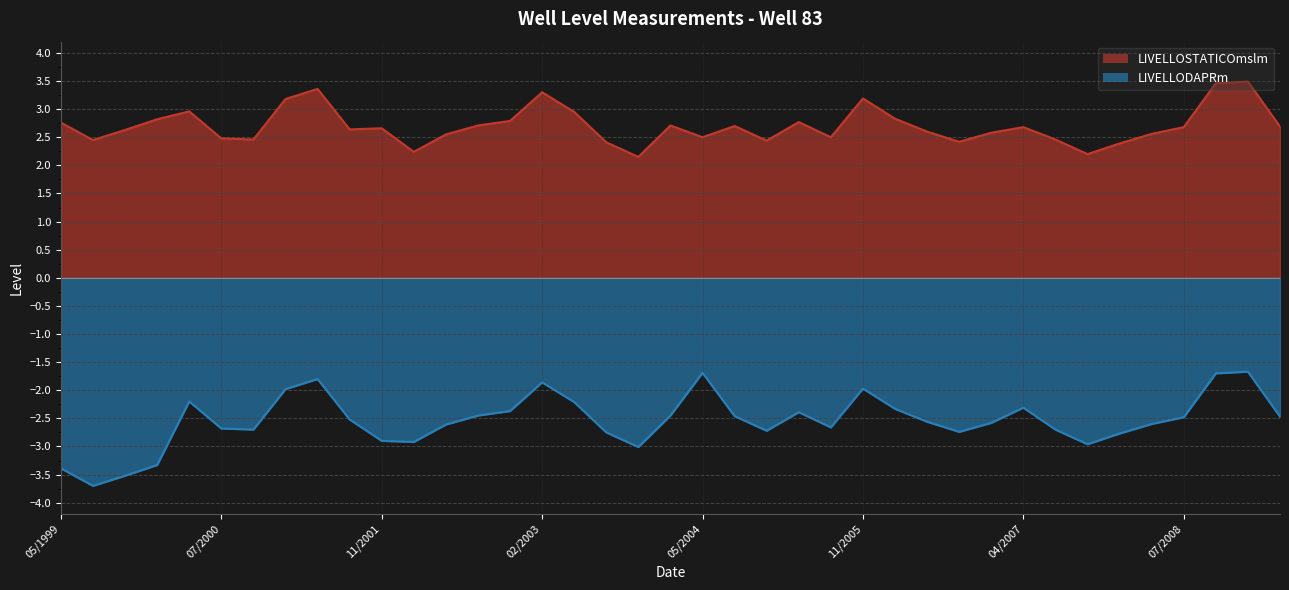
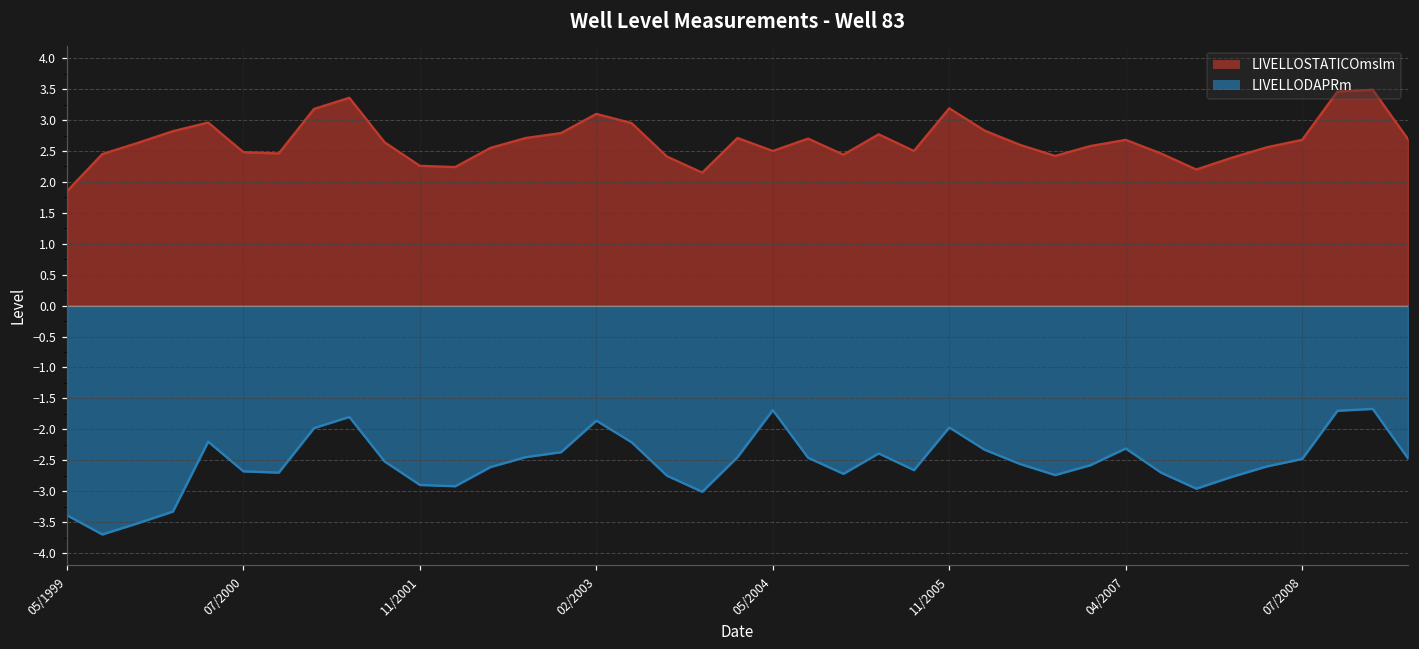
LIVELLOSTATICOmslm, 05/1999: 2.8 -> 1.9
LIVELLOSTATICOmslm, 11/2001: 2.7 -> 2.3
LIVELLOSTATICOmslm, 02/2003: 3.3 -> 3.1
